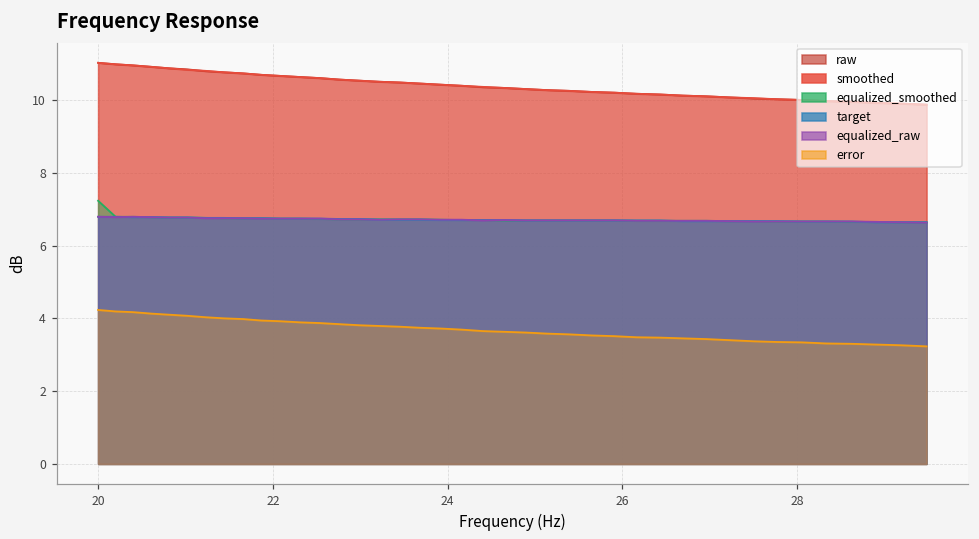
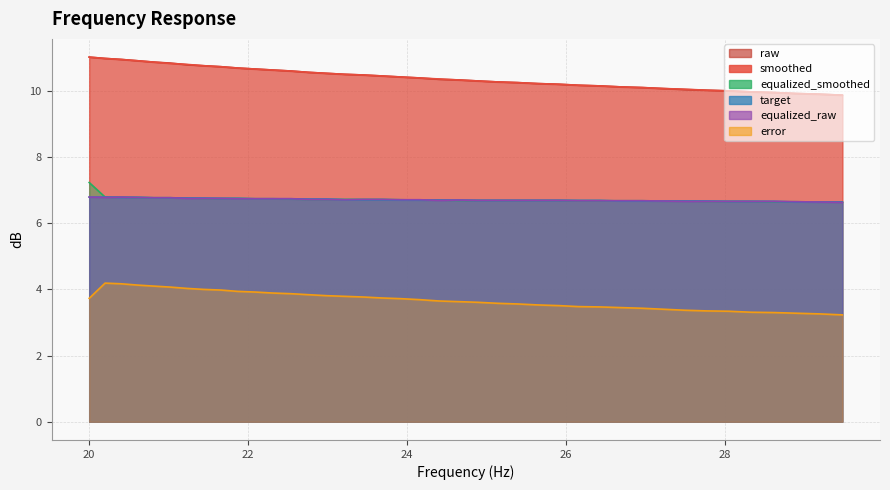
error, 20: 4.2 -> 3.7
